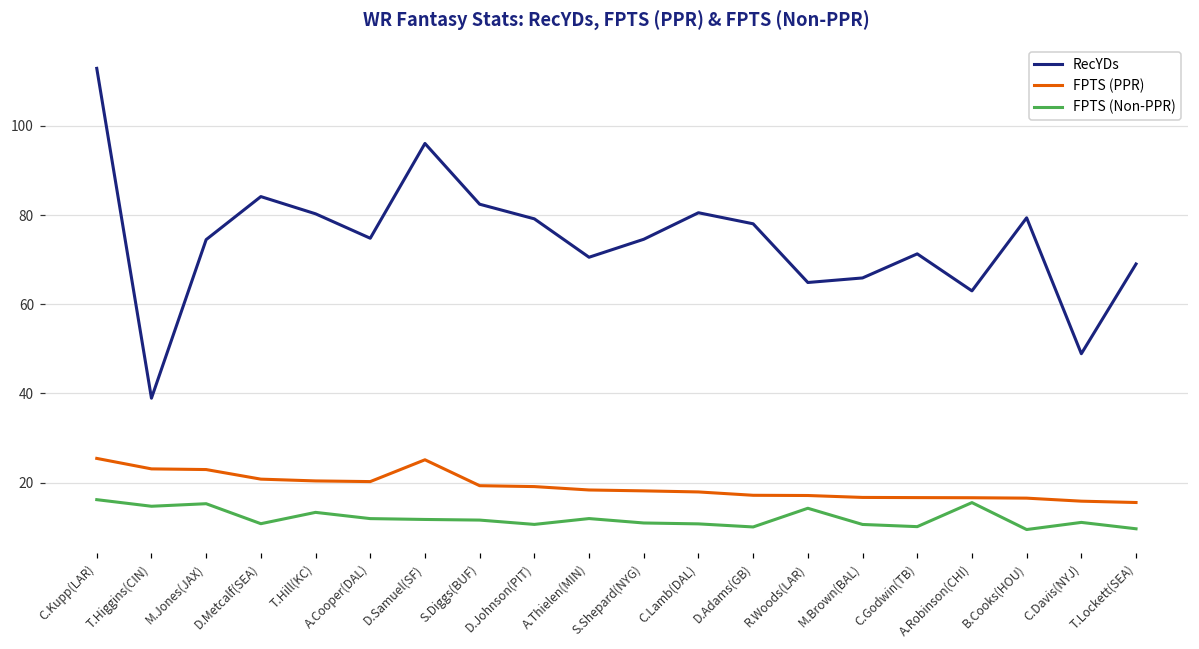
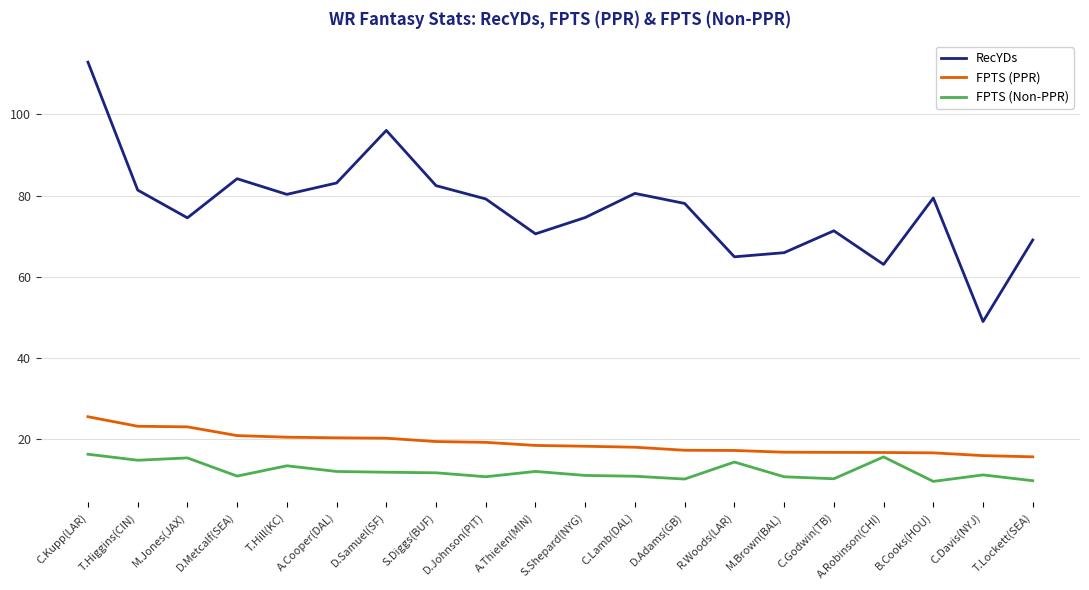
RecYDs, T.Higgins(CIN): 39 -> 81
RecYDs, A.Cooper(DAL): 75 -> 83
FPTS (PPR), D.Samuel(SF): 25 -> 20
